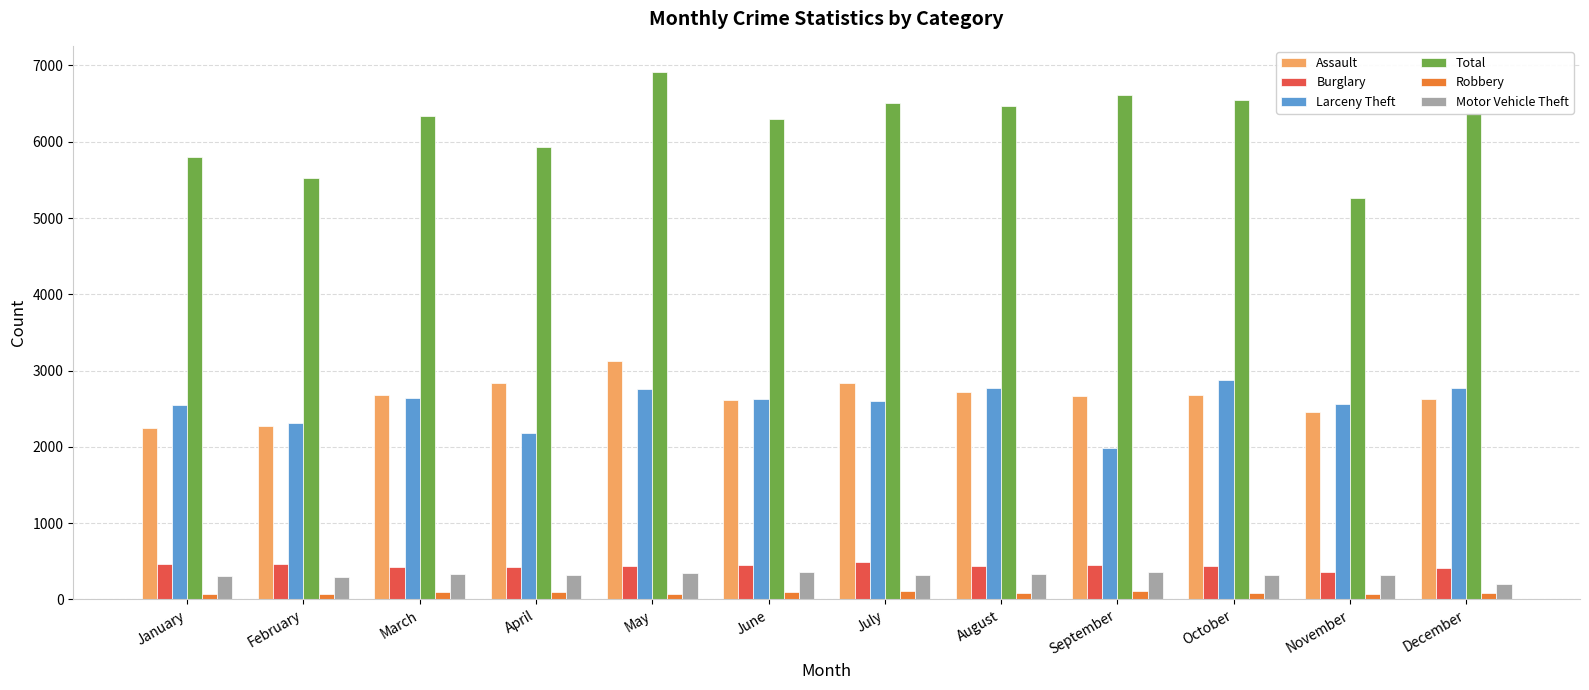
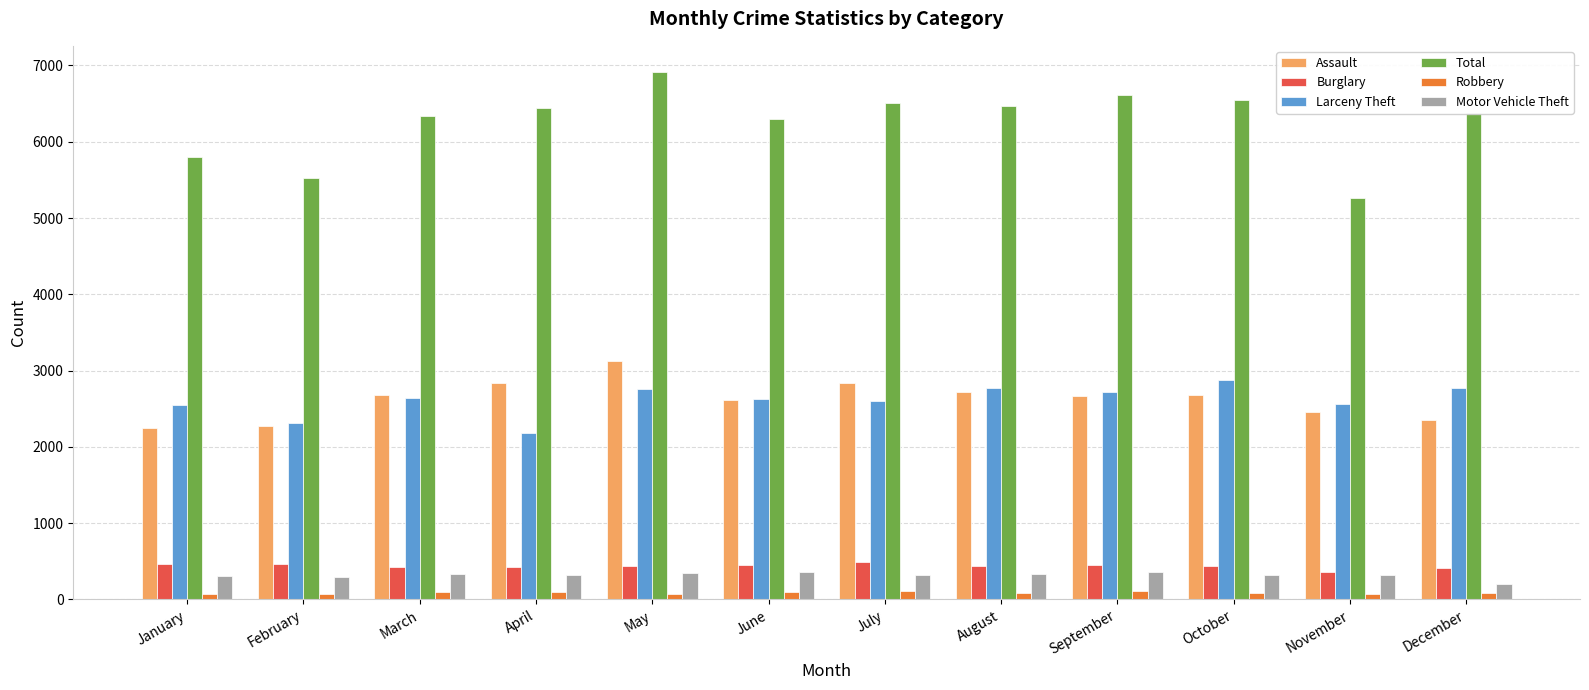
Total, April: 5900 -> 6400
Larceny Theft, September: 2000 -> 2700
Assault, December: 2600 -> 2400
